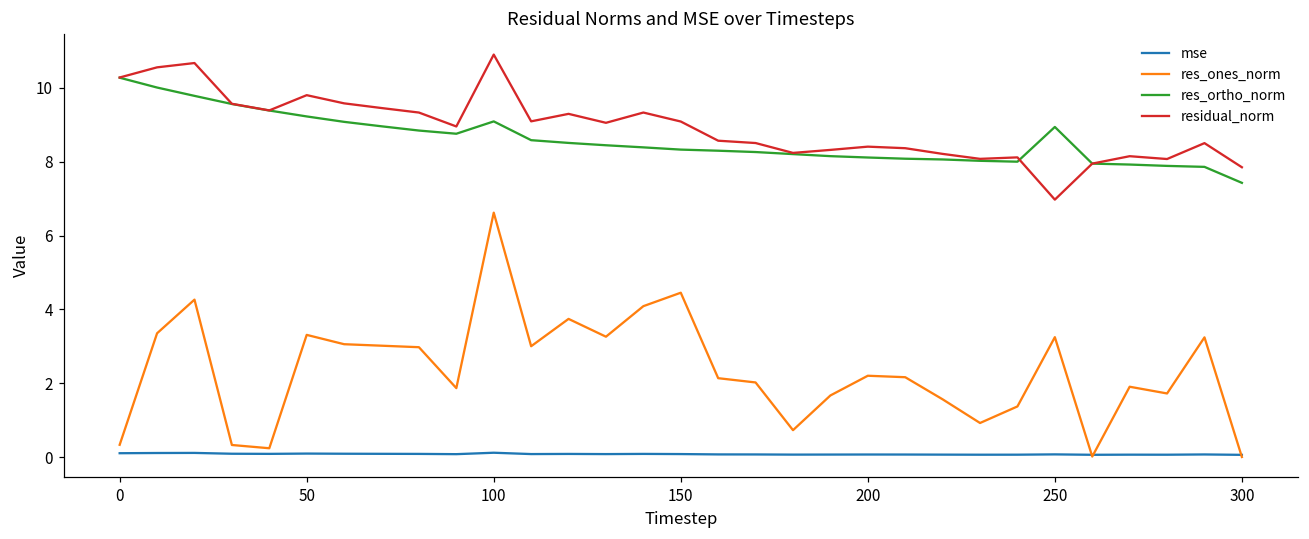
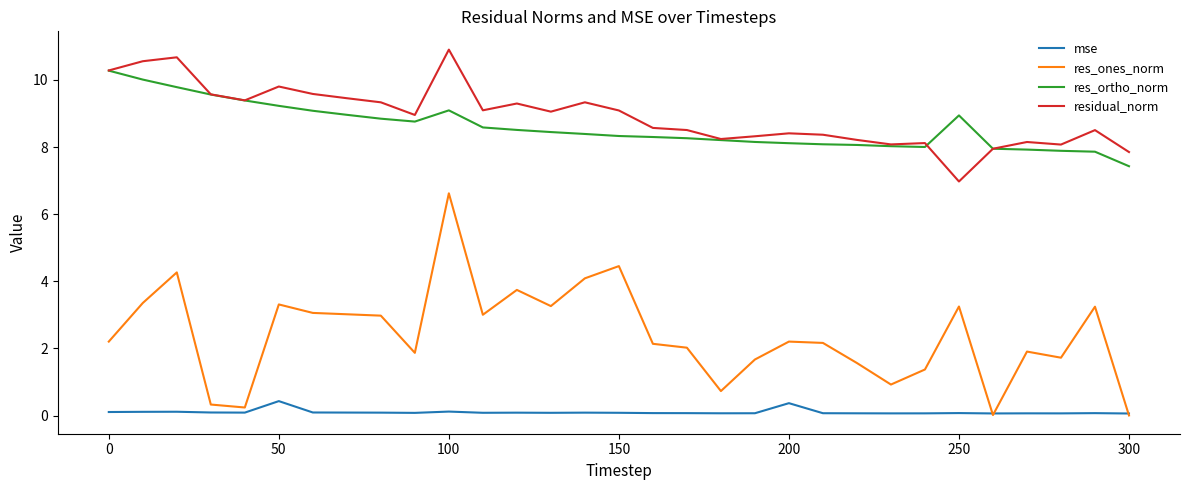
res_ones_norm, 0: 0.3 -> 2.2
mse, 50: 0.1 -> 0.4
mse, 200: 0.1 -> 0.4
